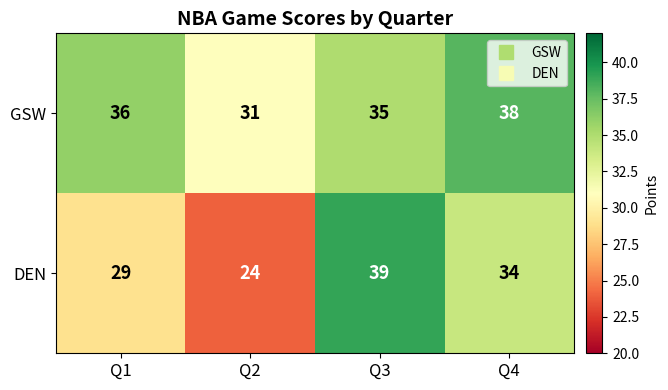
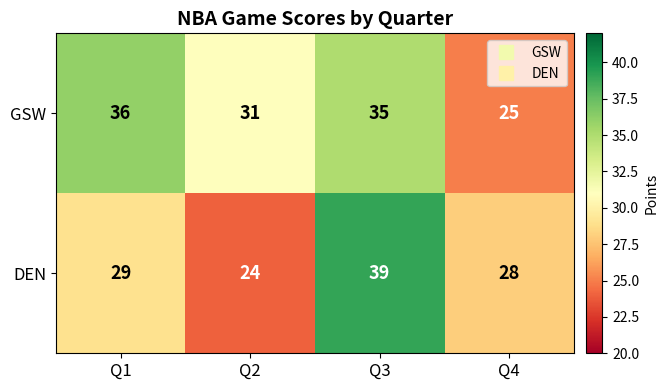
GSW, Q4: 38 -> 25
DEN, Q4: 34 -> 28
